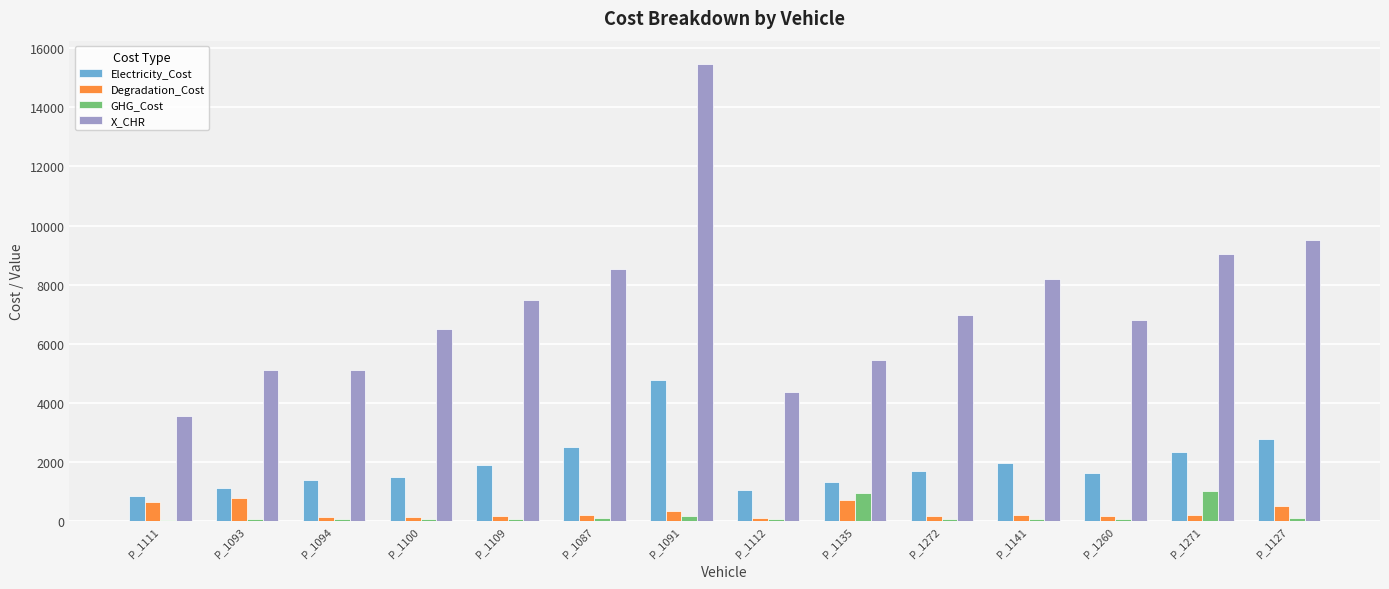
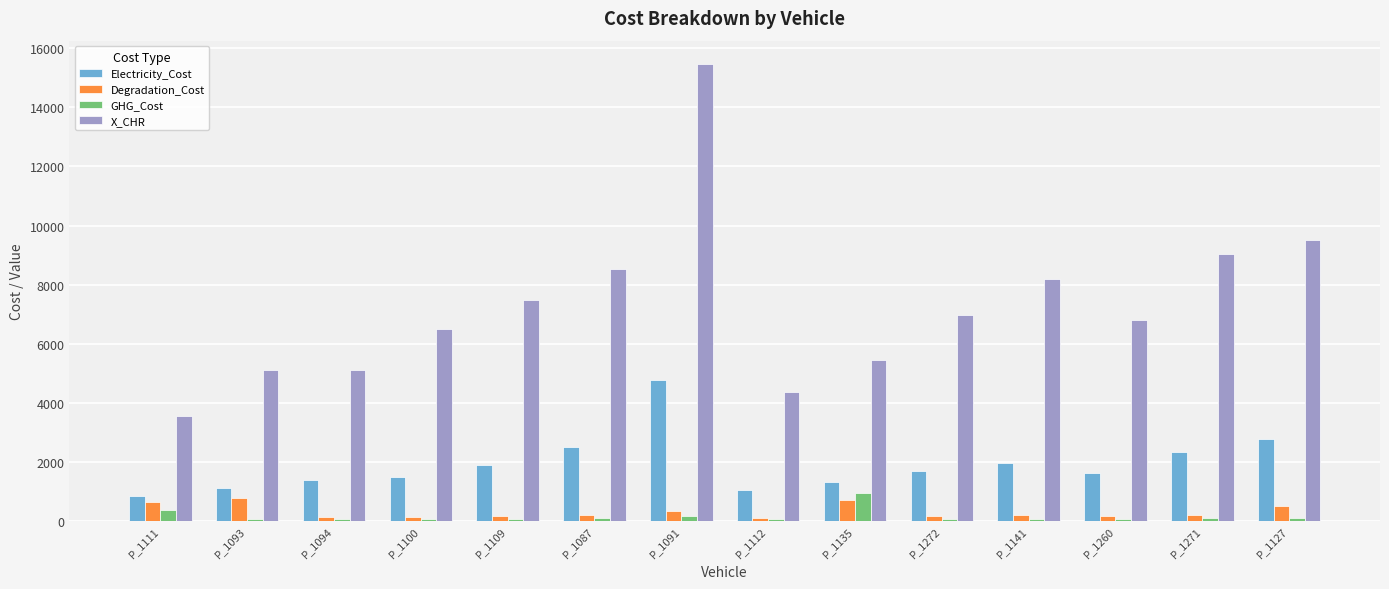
GHG_Cost, P_1111: 0 -> 400
GHG_Cost, P_1271: 1000 -> 100
